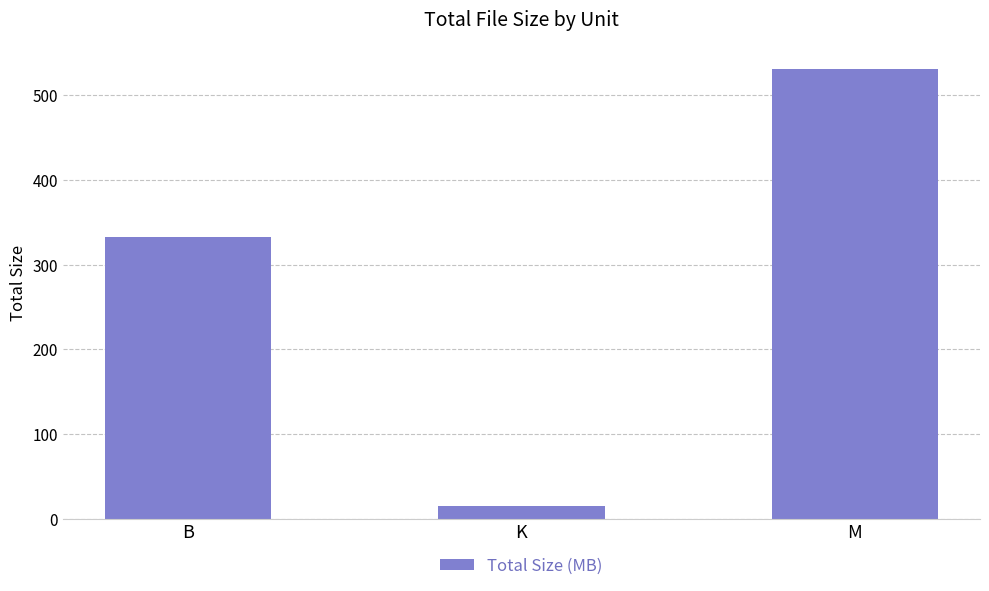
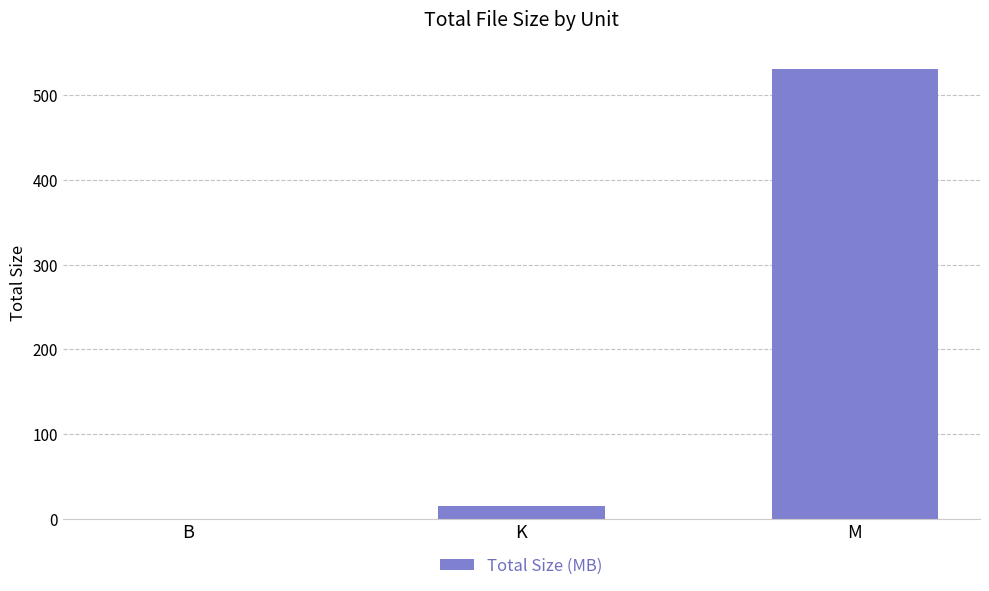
B: 330 -> 0
